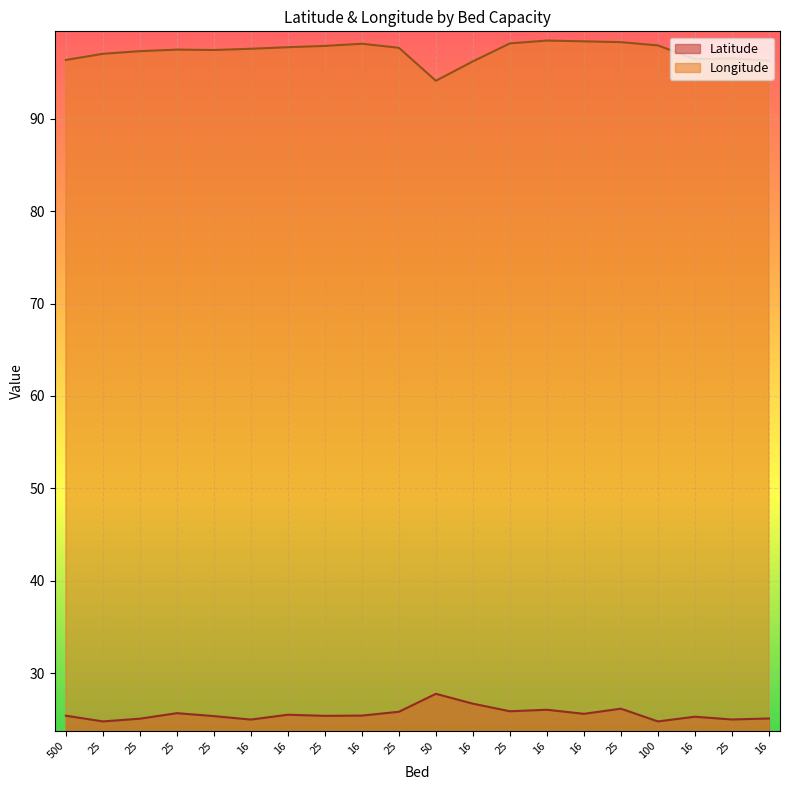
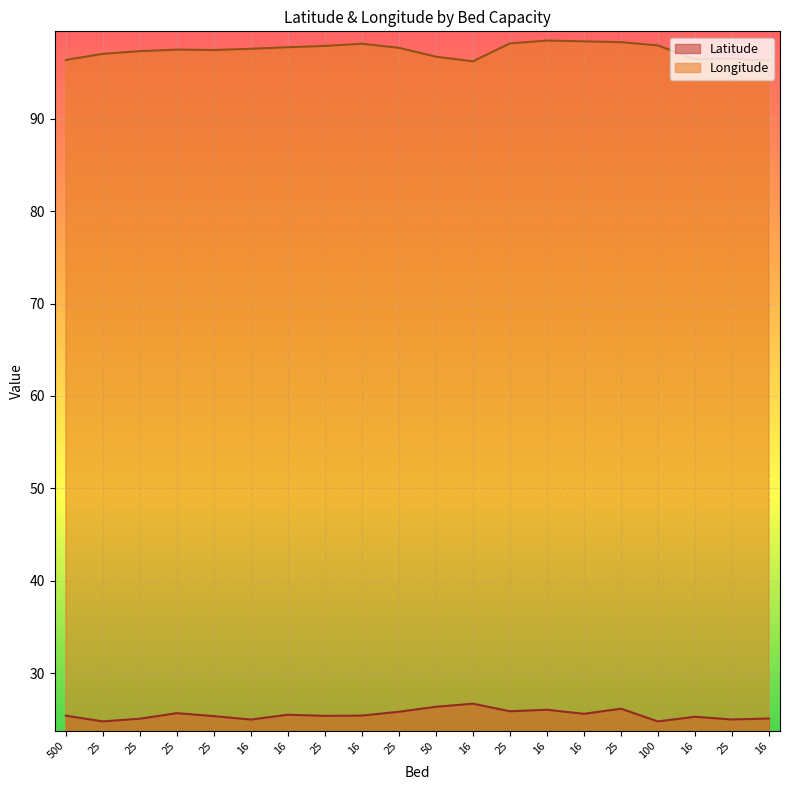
Latitude, 50: 28 -> 26
Longitude, 50: 94 -> 97
